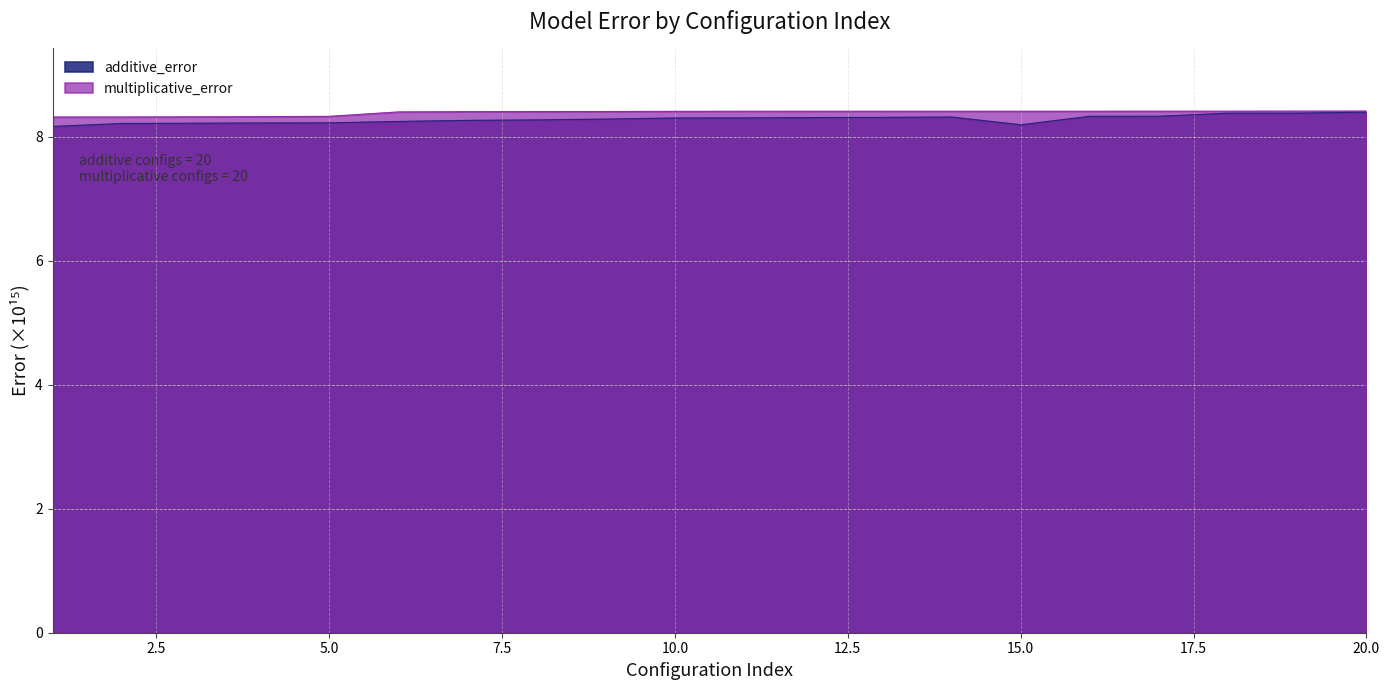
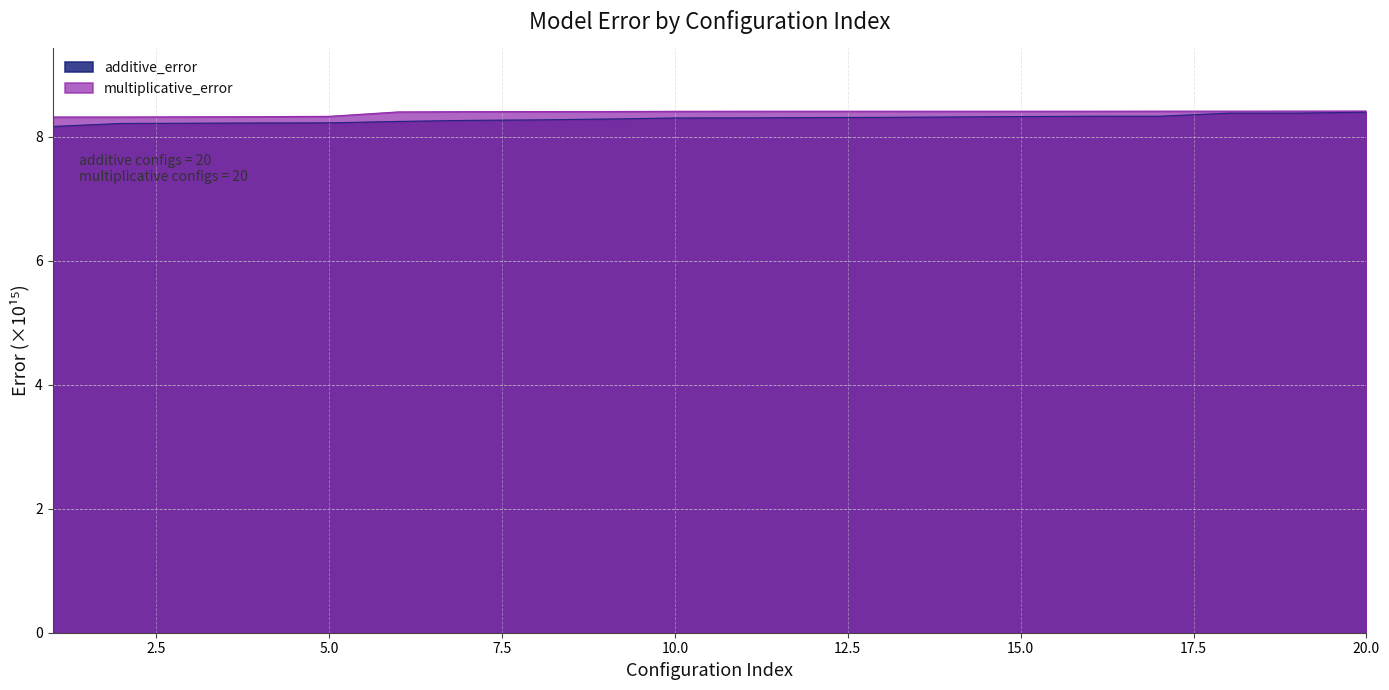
additive_error, 15.0: 8.2 -> 8.3
